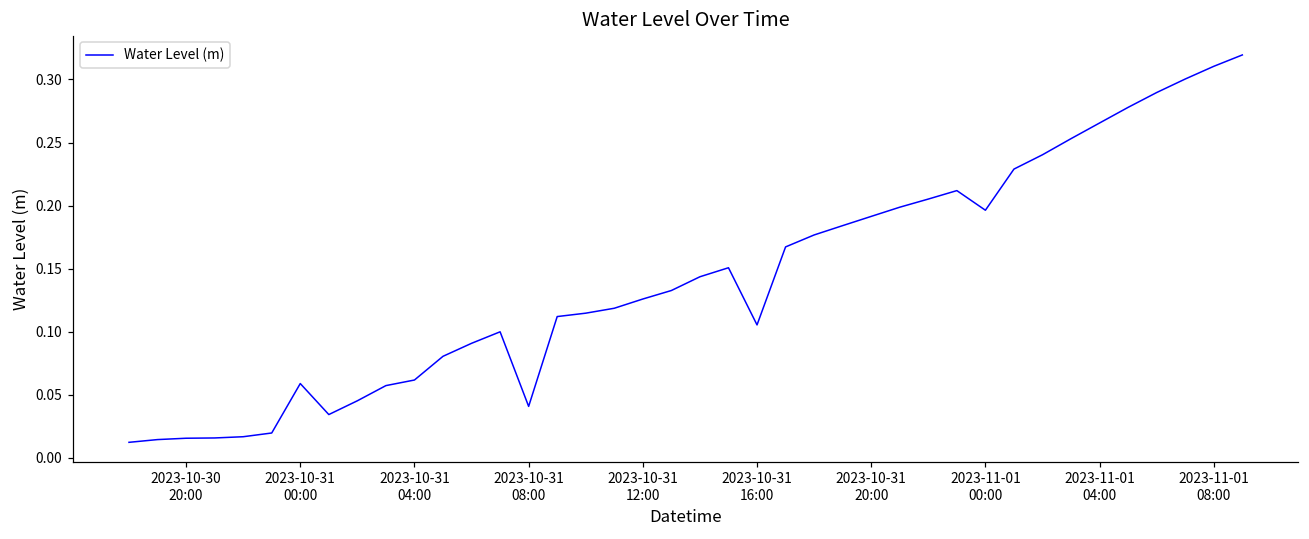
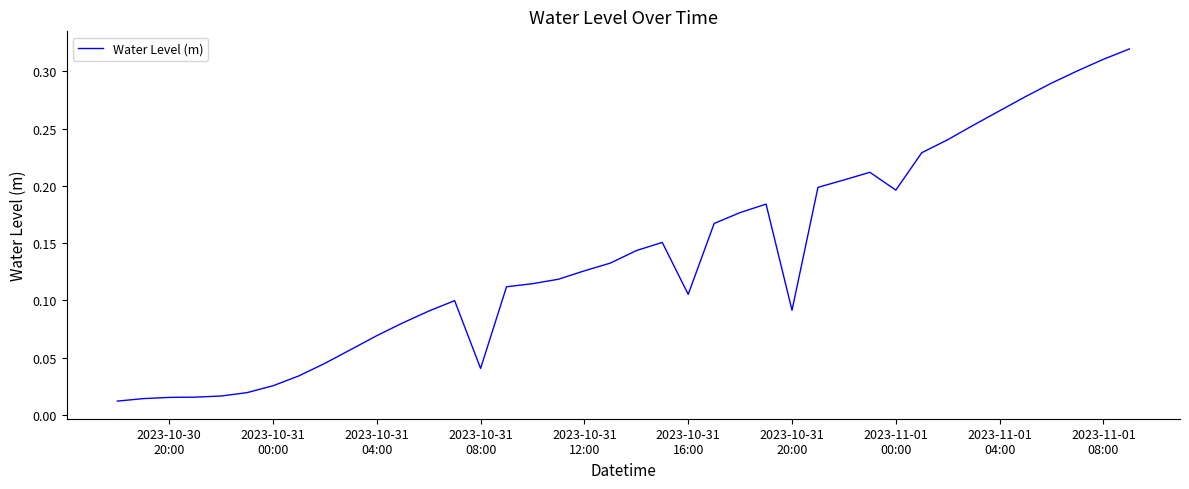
2023-10-31 00:00: 0.059 -> 0.026
2023-10-31 04:00: 0.062 -> 0.069
2023-10-31 20:00: 0.191 -> 0.091
